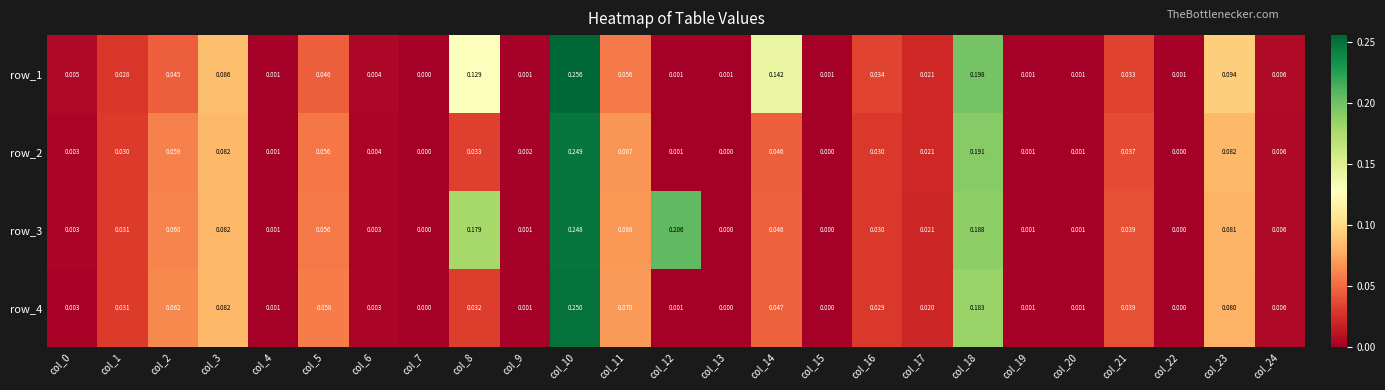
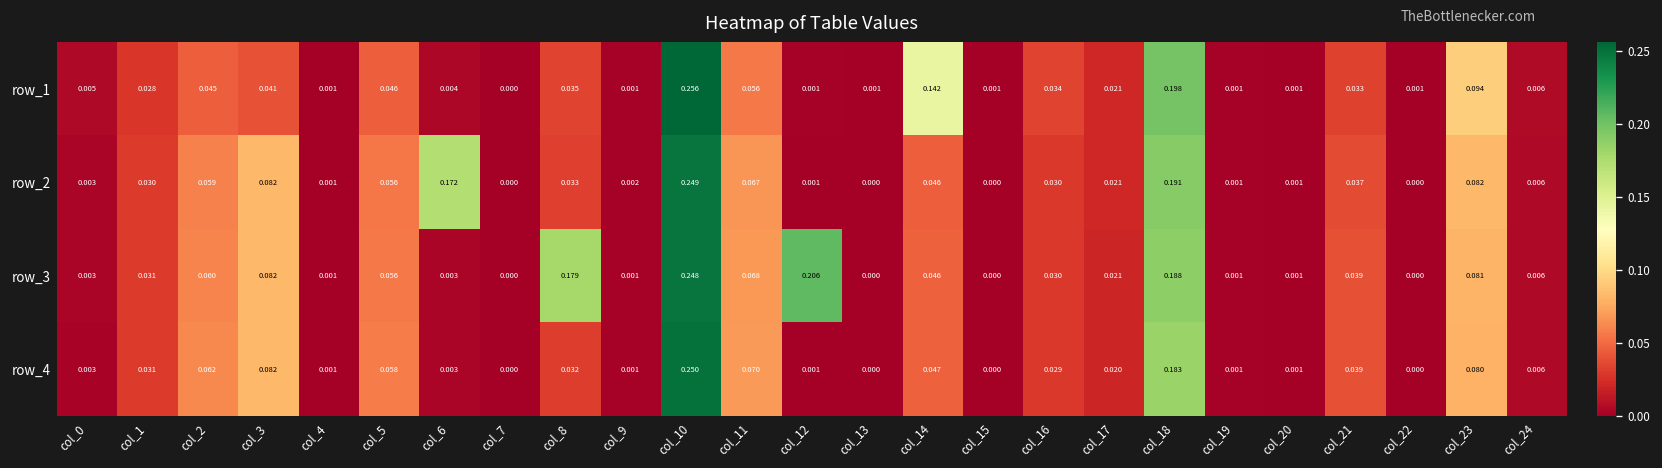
row_1, col_3: 0.086 -> 0.041
row_1, col_8: 0.129 -> 0.035
row_2, col_6: 0.004 -> 0.172
